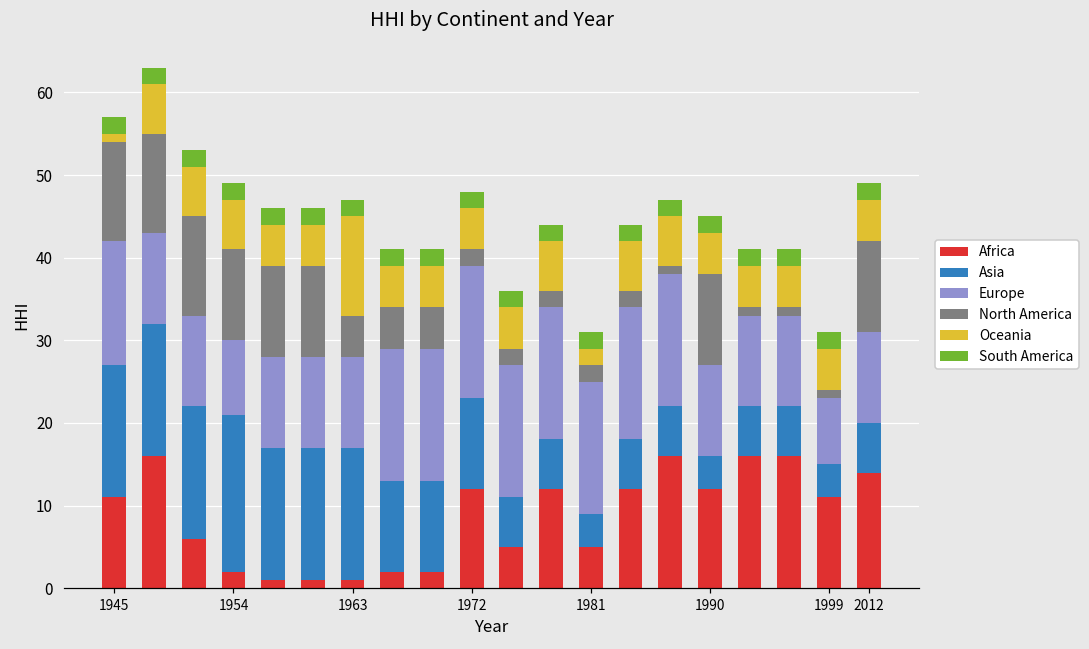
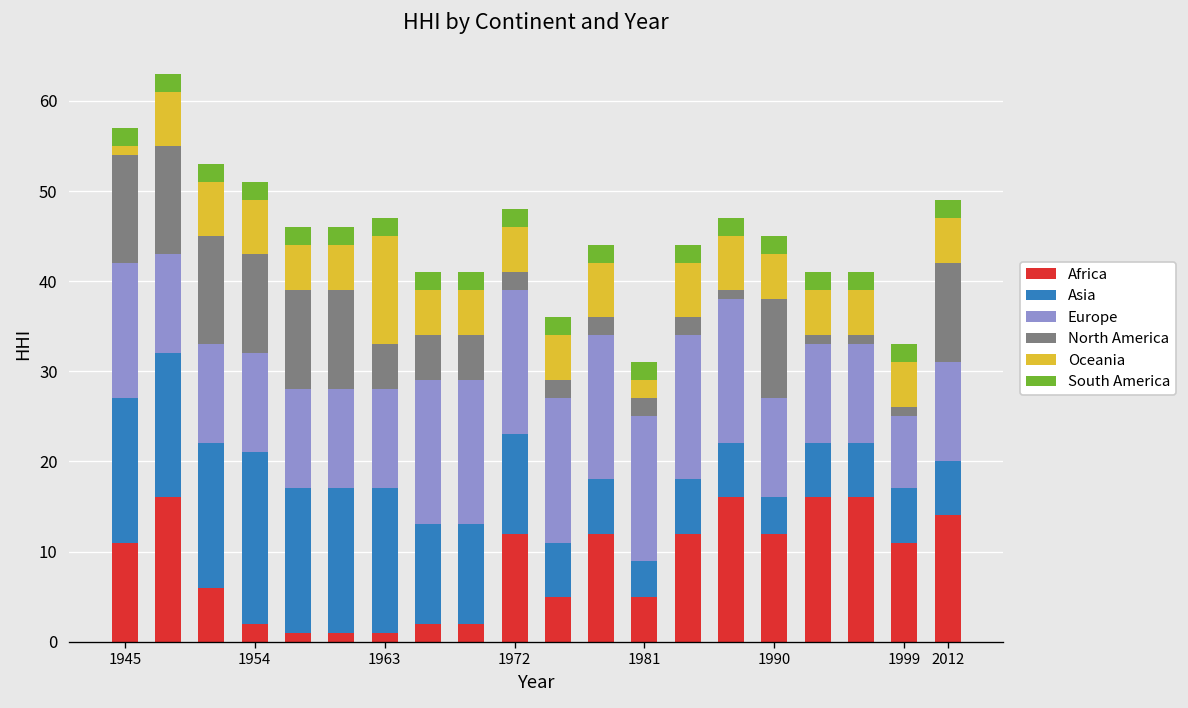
Europe, 1954: 9 -> 11
Asia, 1999: 4 -> 6
